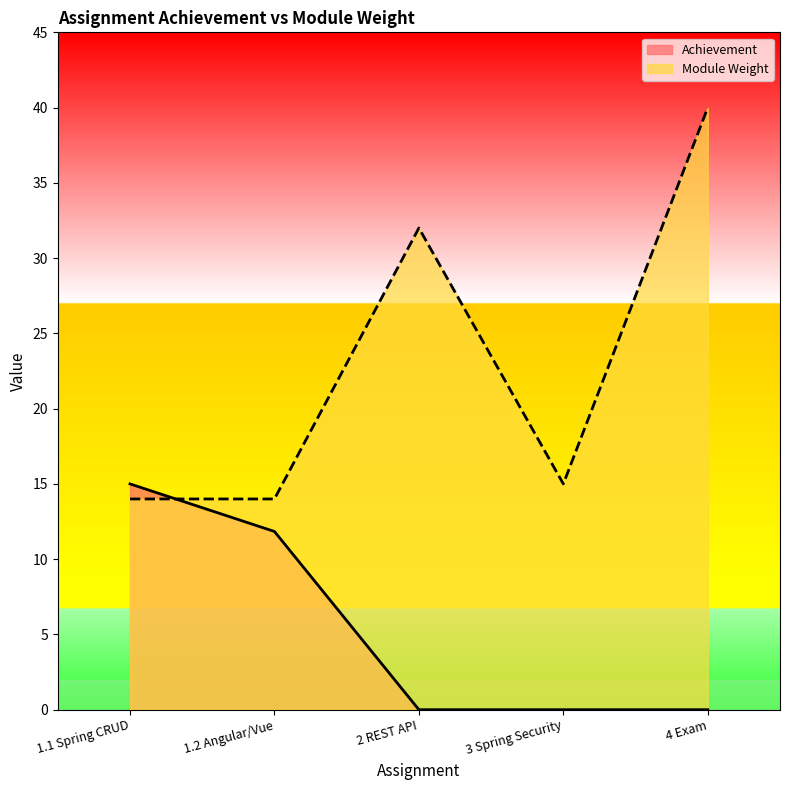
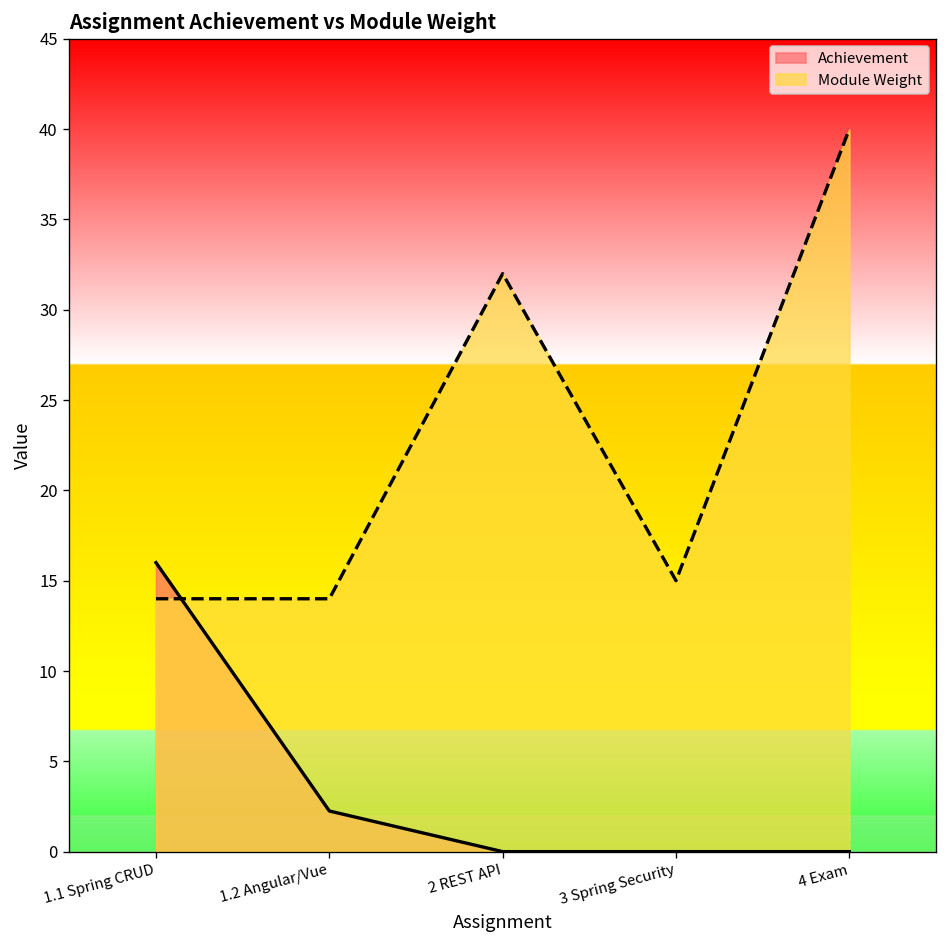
Achievement, 1.1 Spring CRUD: 15 -> 16
Achievement, 1.2 Angular/Vue: 11.8 -> 2.3
